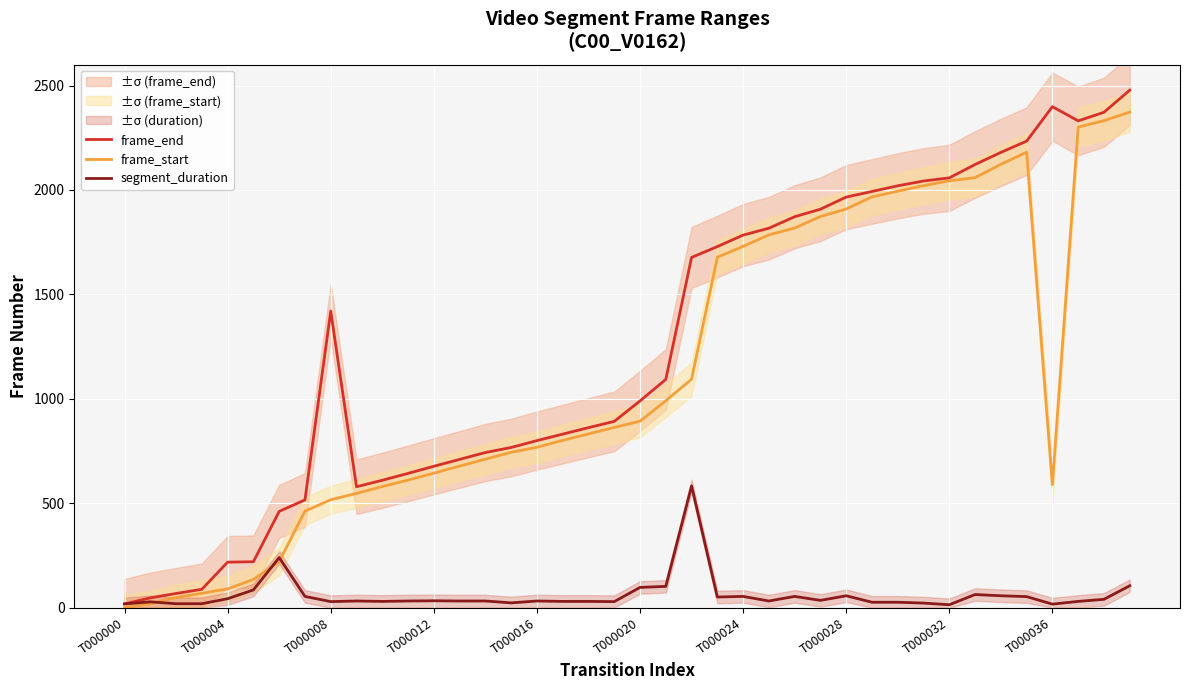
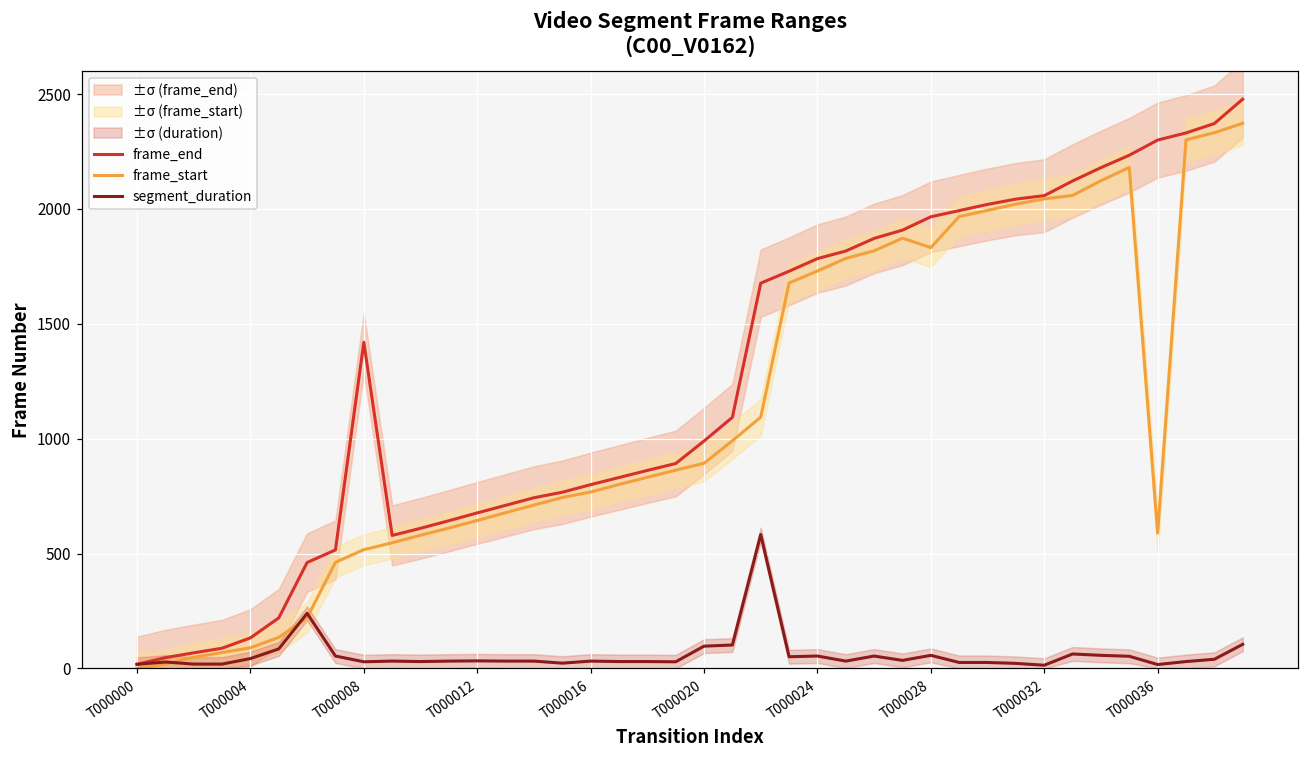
frame_end, T000004: 220 -> 130
frame_start, T000028: 1910 -> 1830
frame_end, T000036: 2400 -> 2300
